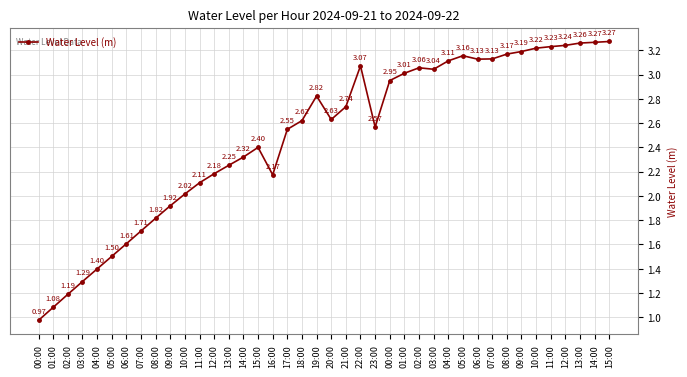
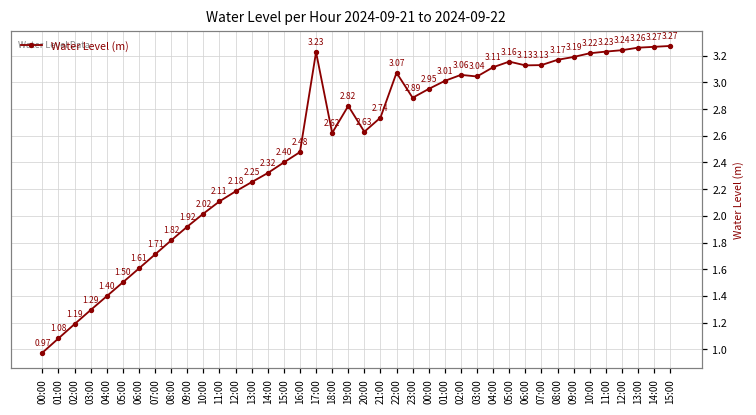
16:00: 2.17 -> 2.48
17:00: 2.55 -> 3.23
23:00: 2.57 -> 2.89
